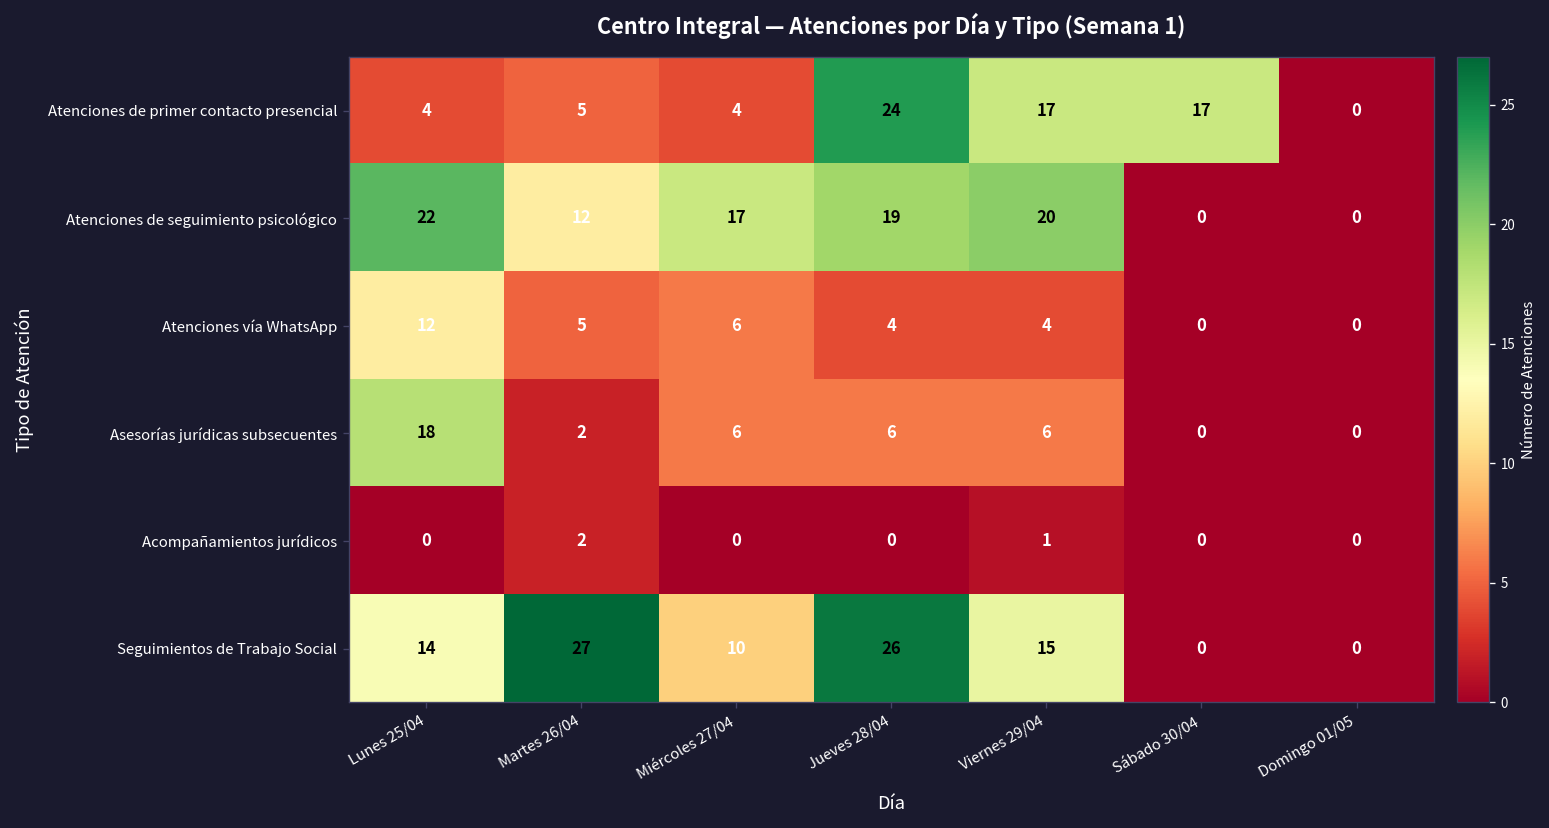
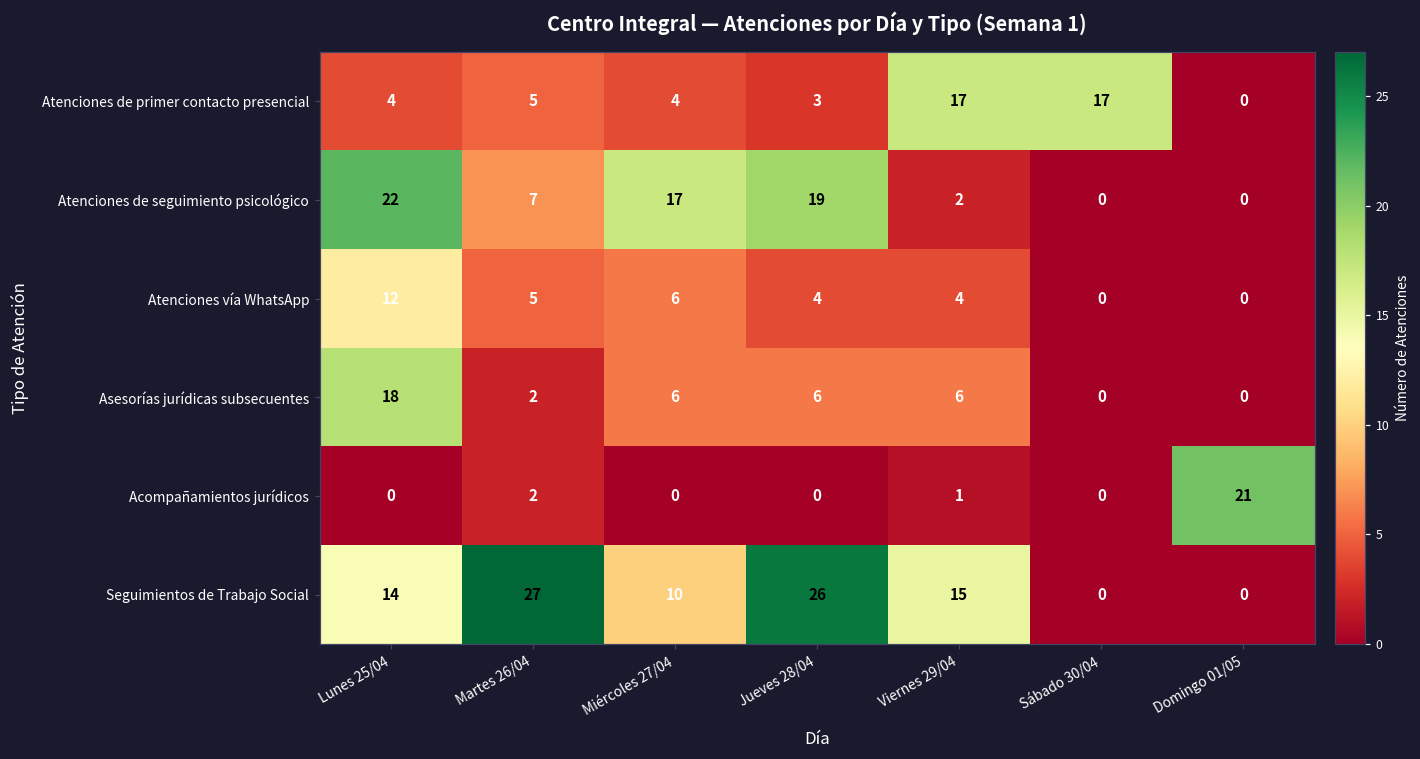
Atenciones de primer contacto presencial, Jueves 28/04: 24 -> 3
Atenciones de seguimiento psicológico, Martes 26/04: 12 -> 7
Atenciones de seguimiento psicológico, Viernes 29/04: 20 -> 2
Acompañamientos jurídicos, Domingo 01/05: 0 -> 21
